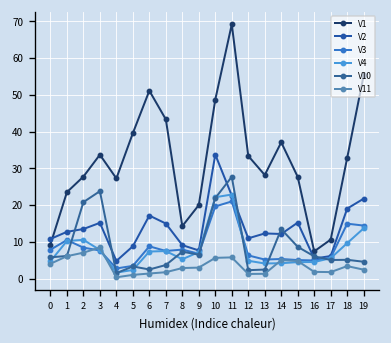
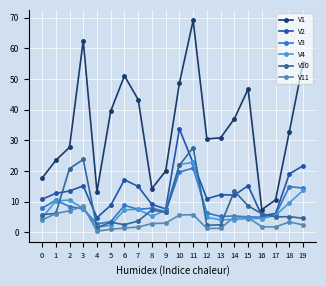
V1, 0: 9 -> 18
V1, 3: 34 -> 63
V1, 4: 27 -> 13
V1, 12: 33 -> 30
V1, 13: 28 -> 31
V1, 15: 28 -> 47
